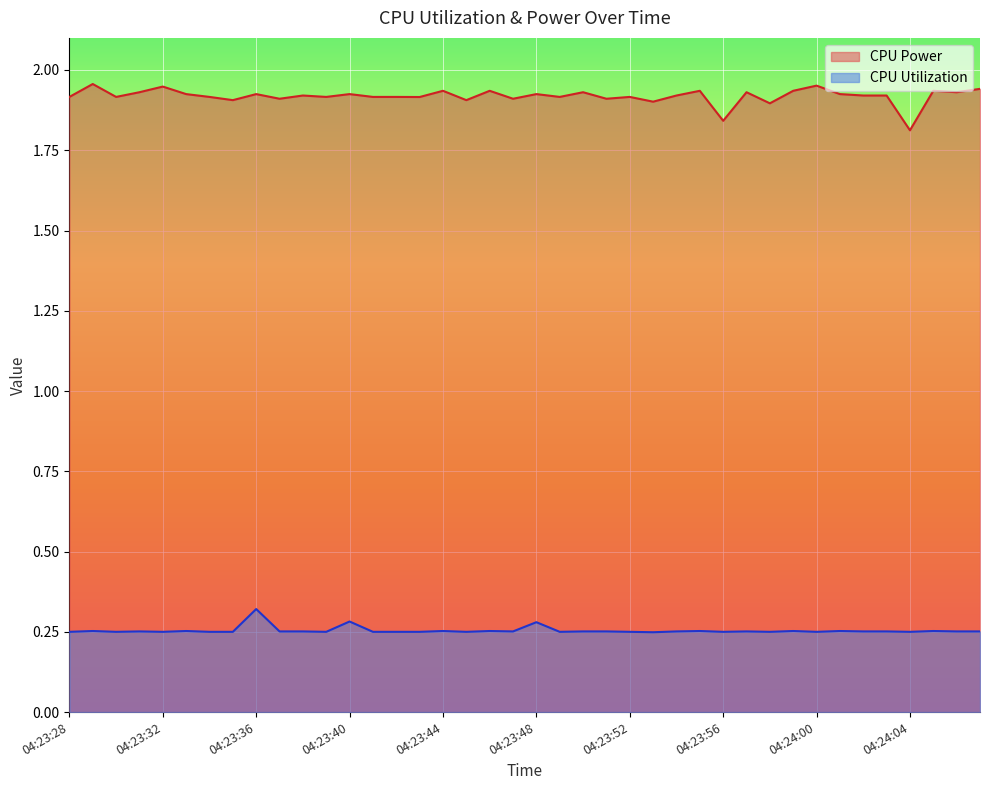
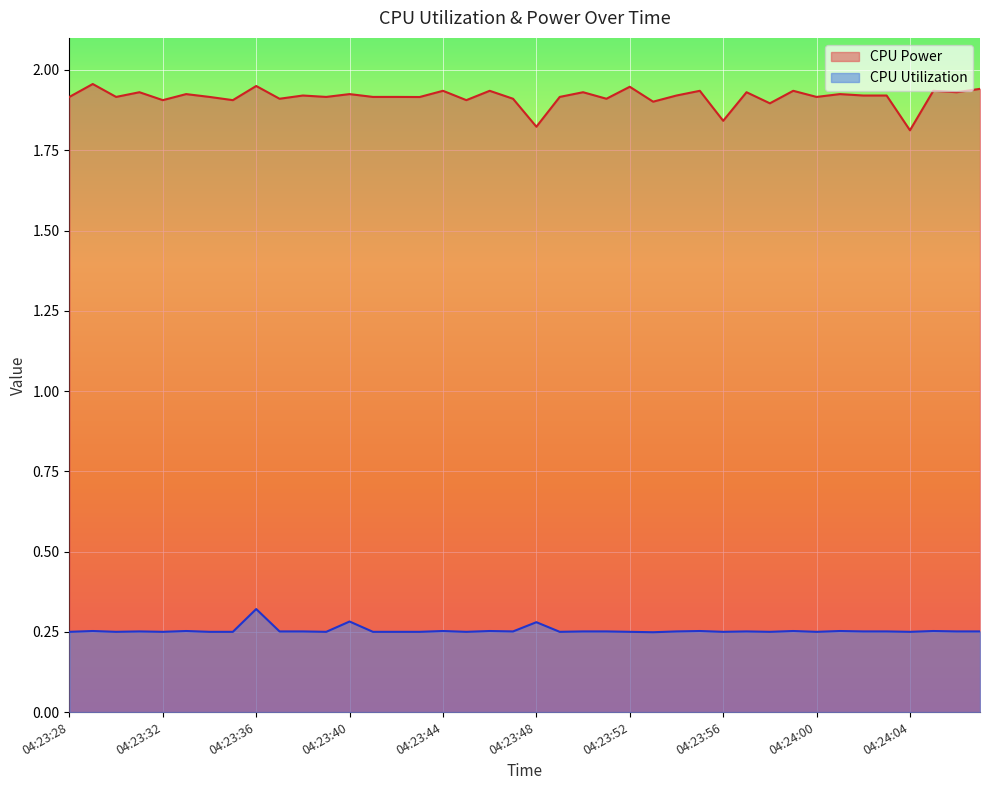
CPU Power, 04:23:32: 1.95 -> 1.91
CPU Power, 04:23:36: 1.92 -> 1.95
CPU Power, 04:23:48: 1.92 -> 1.82
CPU Power, 04:23:52: 1.92 -> 1.95
CPU Power, 04:24:00: 1.95 -> 1.92
